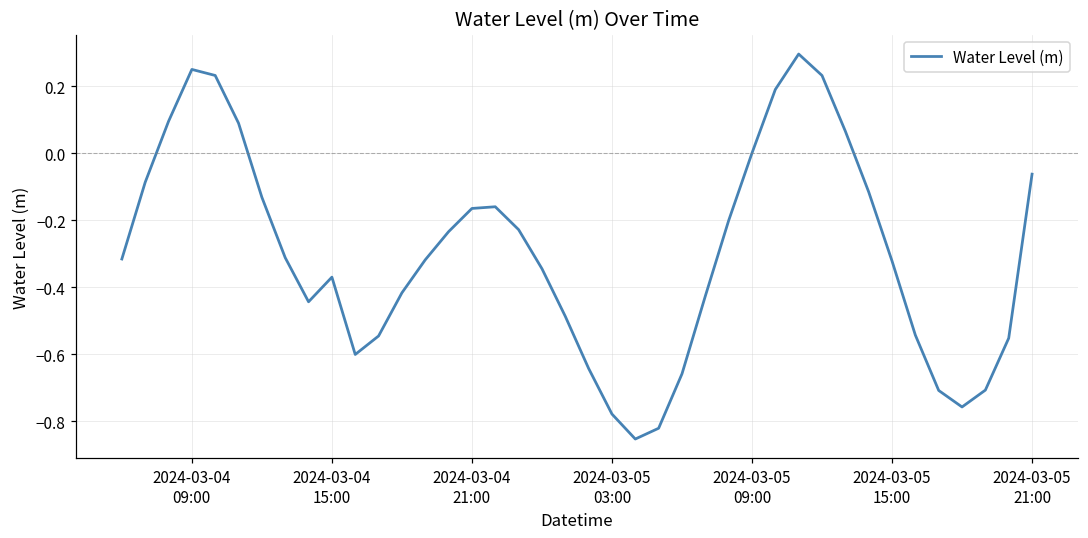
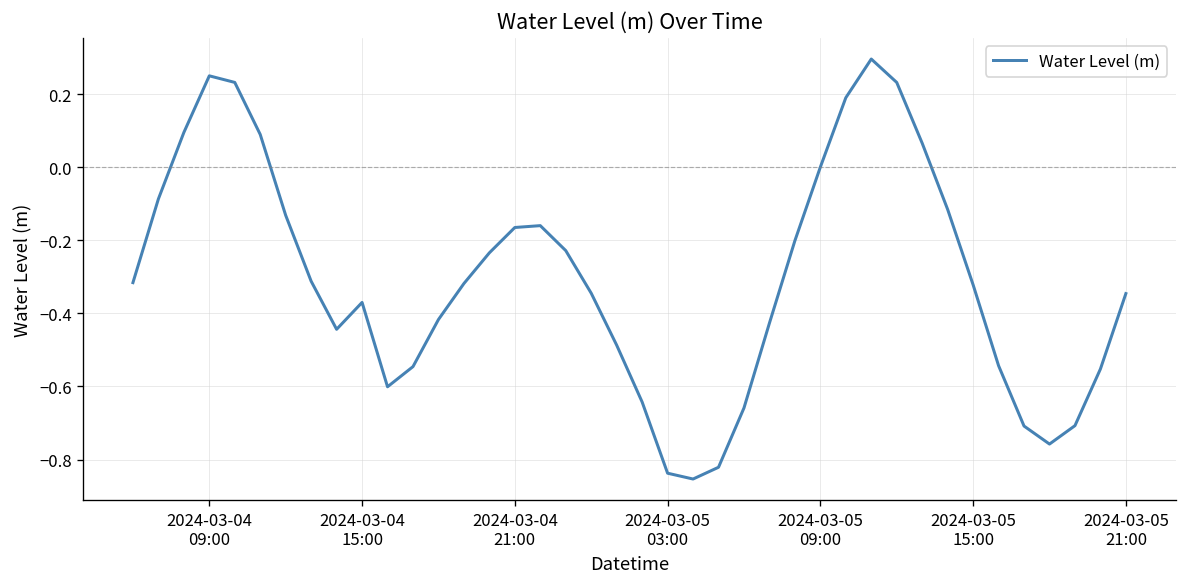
2024-03-05 03:00: -0.78 -> -0.84
2024-03-05 21:00: -0.06 -> -0.35
